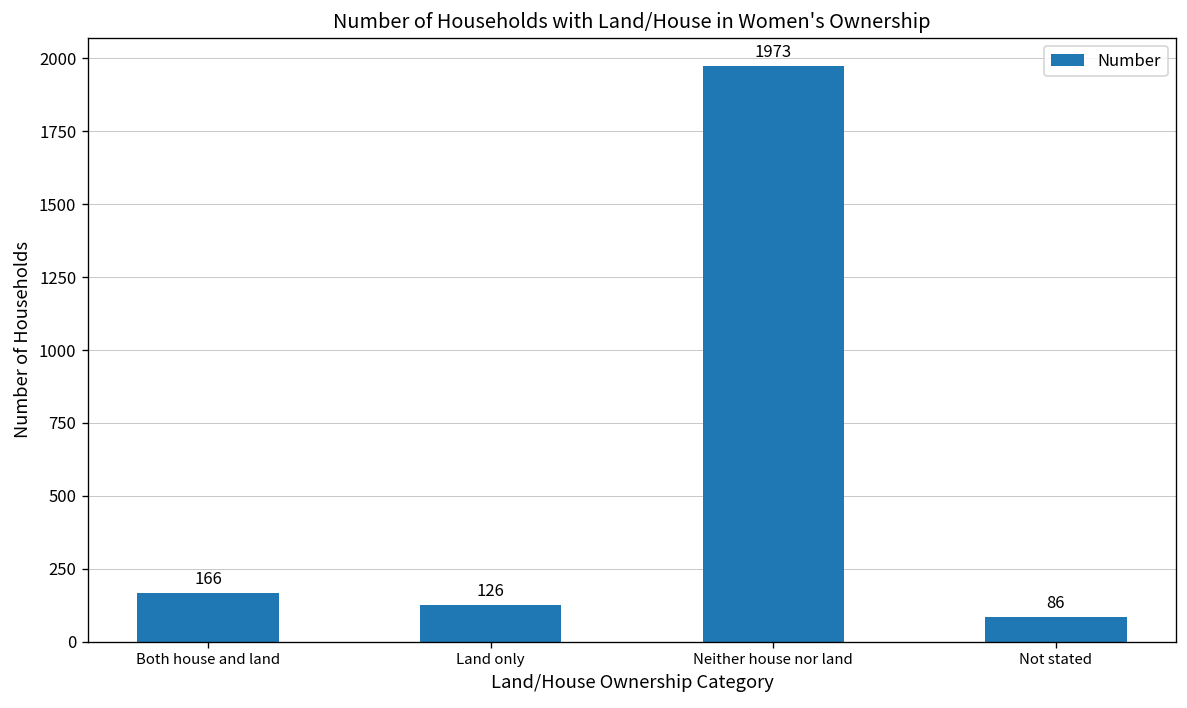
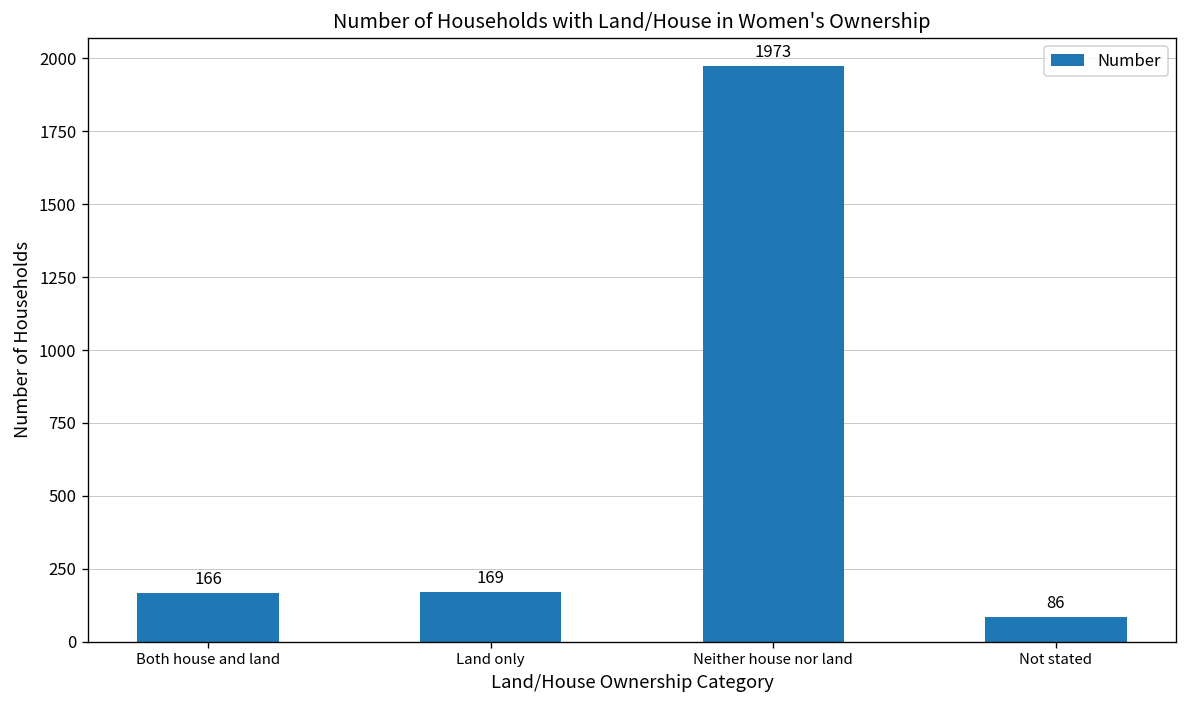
Land only: 126 -> 169
